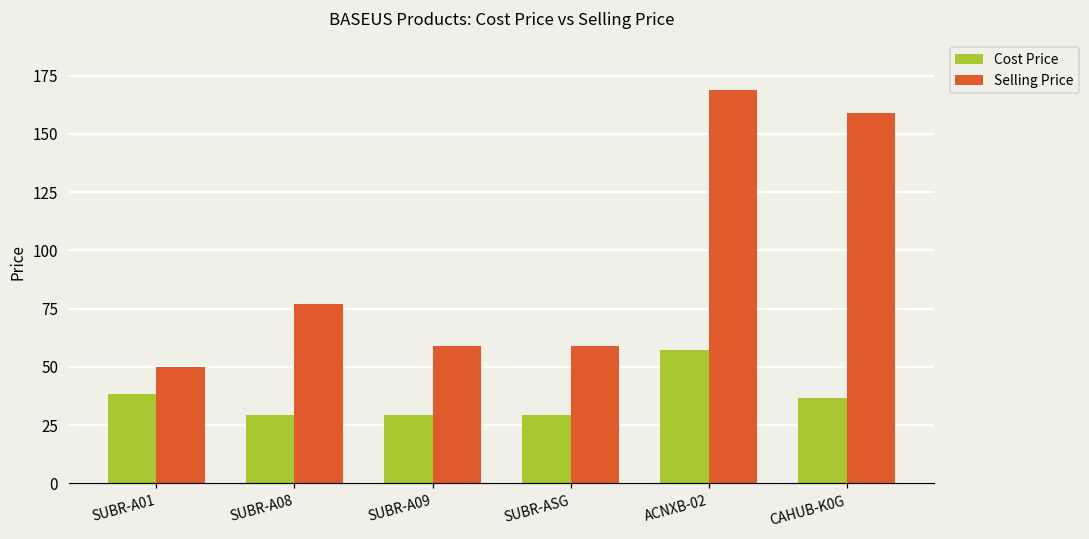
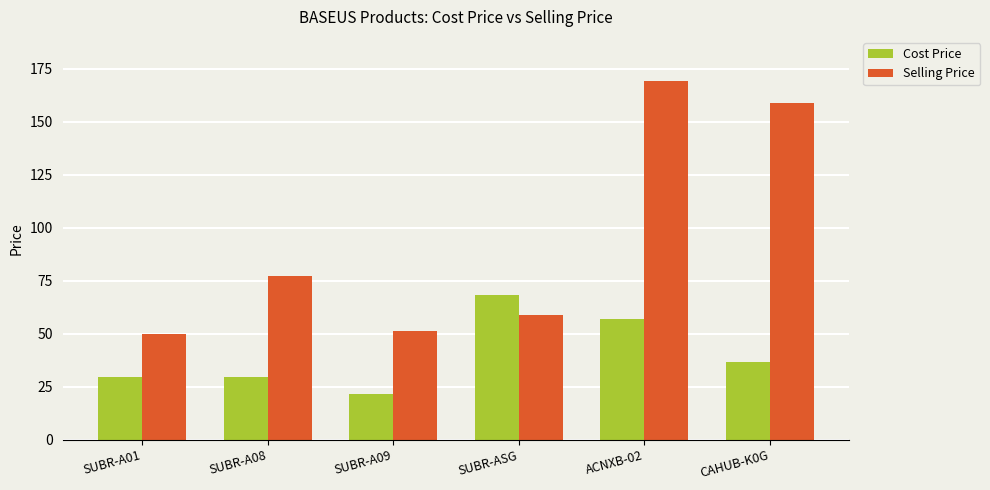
Cost Price, SUBR-A01: 39 -> 30
Cost Price, SUBR-A09: 30 -> 21
Selling Price, SUBR-A09: 59 -> 51
Cost Price, SUBR-ASG: 30 -> 68
